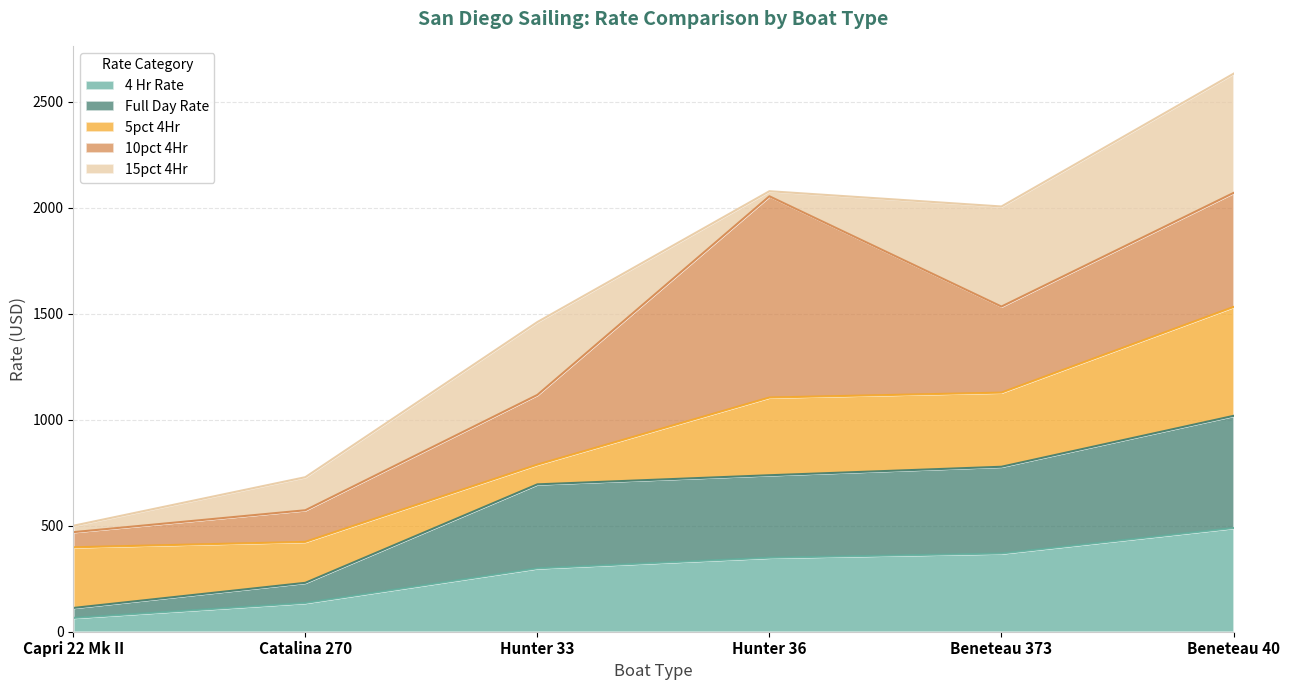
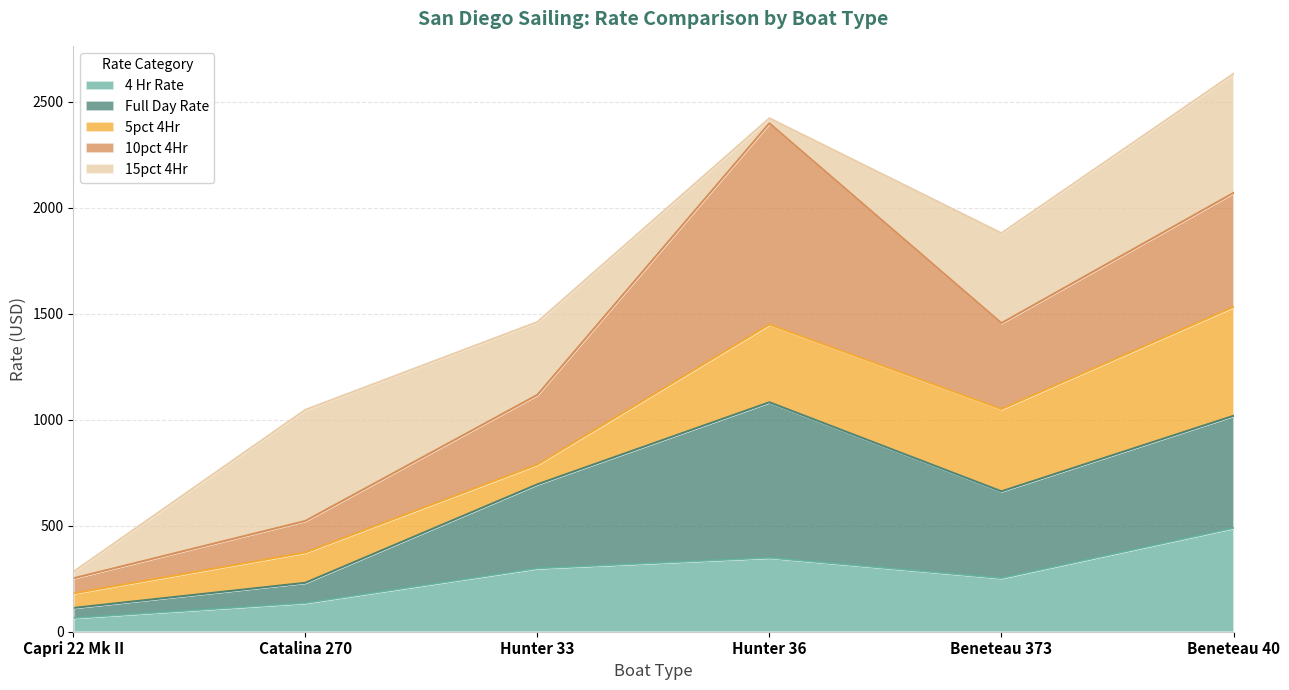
5pct 4Hr, Capri 22 Mk II: 290 -> 70
5pct 4Hr, Catalina 270: 190 -> 140
15pct 4Hr, Catalina 270: 160 -> 520
Full Day Rate, Hunter 36: 390 -> 730
4 Hr Rate, Beneteau 373: 370 -> 250
5pct 4Hr, Beneteau 373: 350 -> 390
15pct 4Hr, Beneteau 373: 470 -> 420
